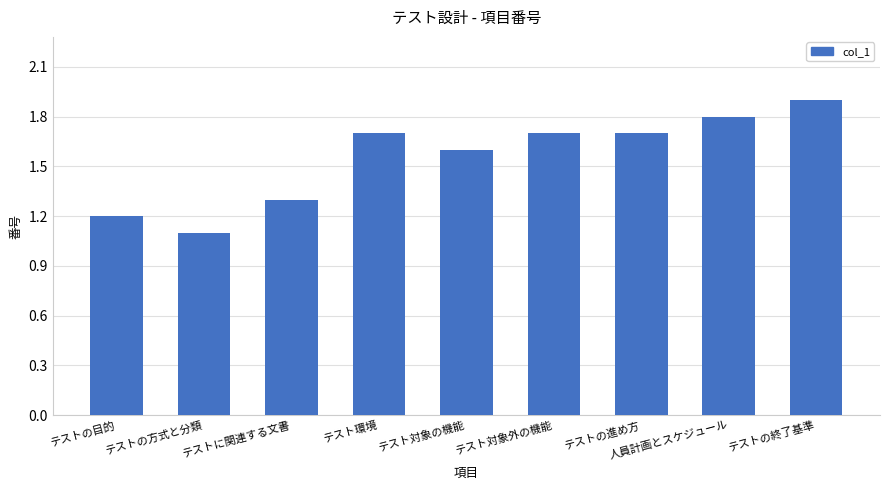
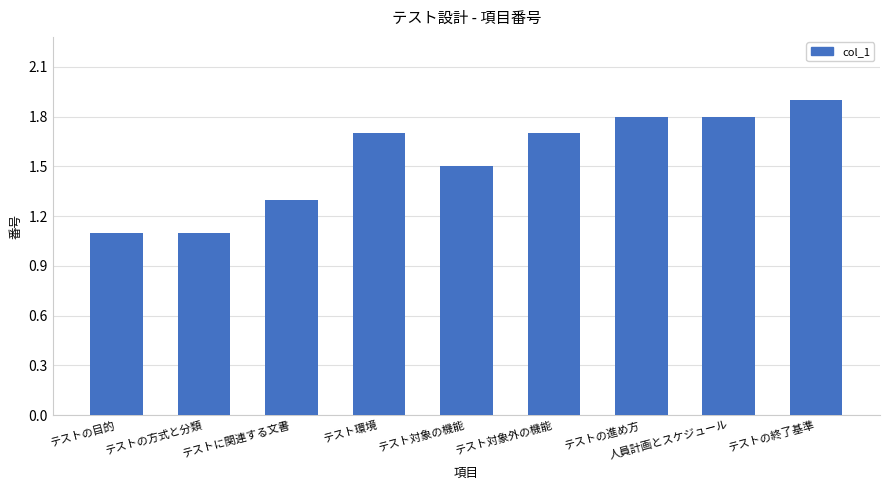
テストの目的: 1.2 -> 1.1
テスト対象の機能: 1.6 -> 1.5
テストの進め方: 1.7 -> 1.8
